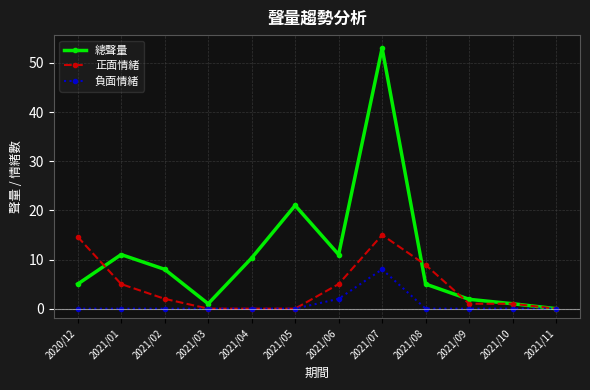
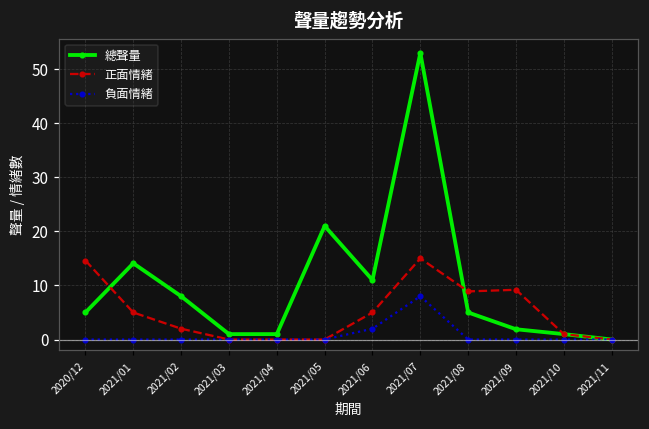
總聲量, 2021/01: 11 -> 14
總聲量, 2021/04: 10 -> 1
正面情緒, 2021/09: 1 -> 9
